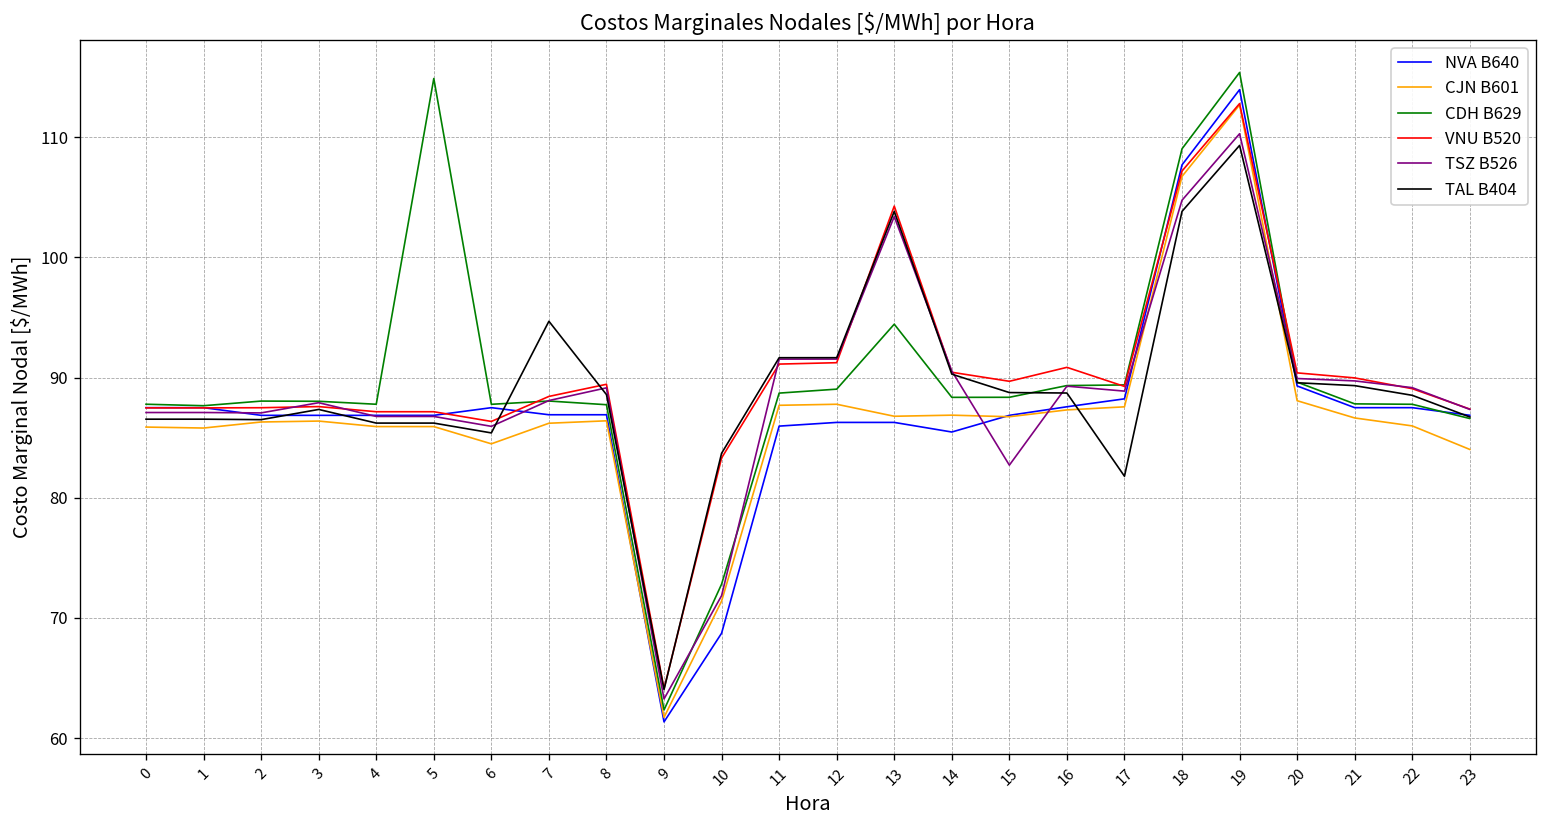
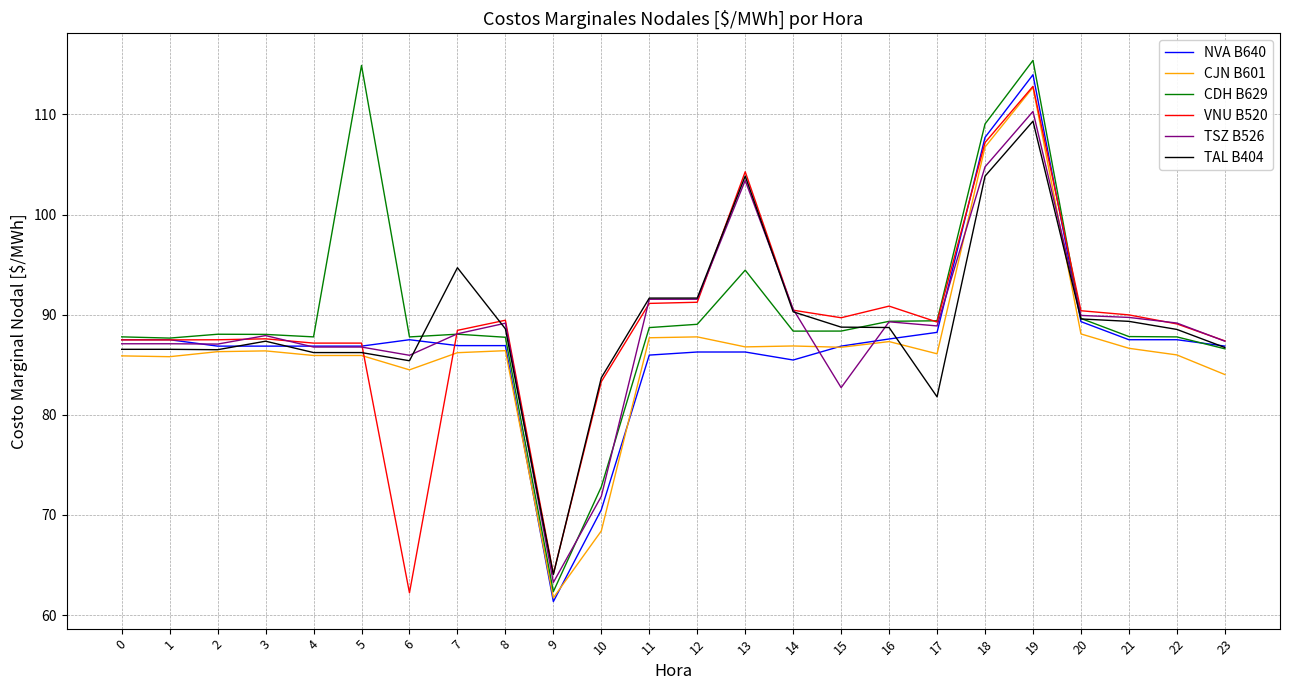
VNU B520, 6: 86.3 -> 62.2
NVA B640, 10: 68.7 -> 70.5
CJN B601, 10: 71.4 -> 68.4
CJN B601, 17: 87.6 -> 86.1
